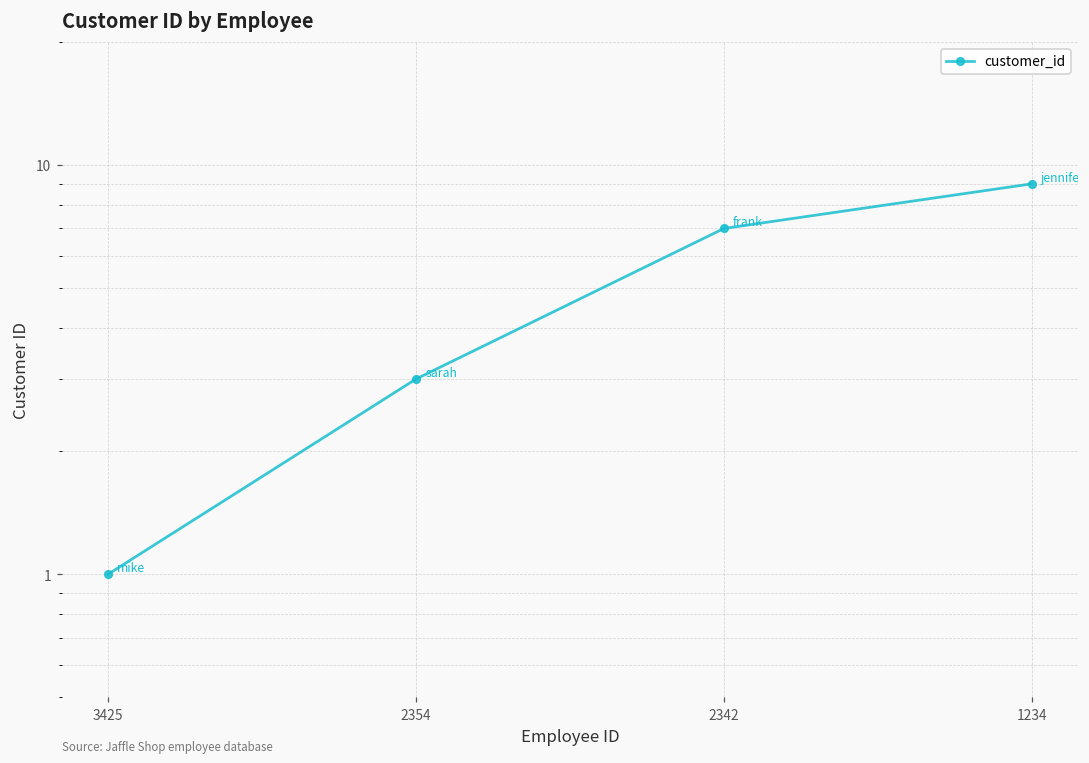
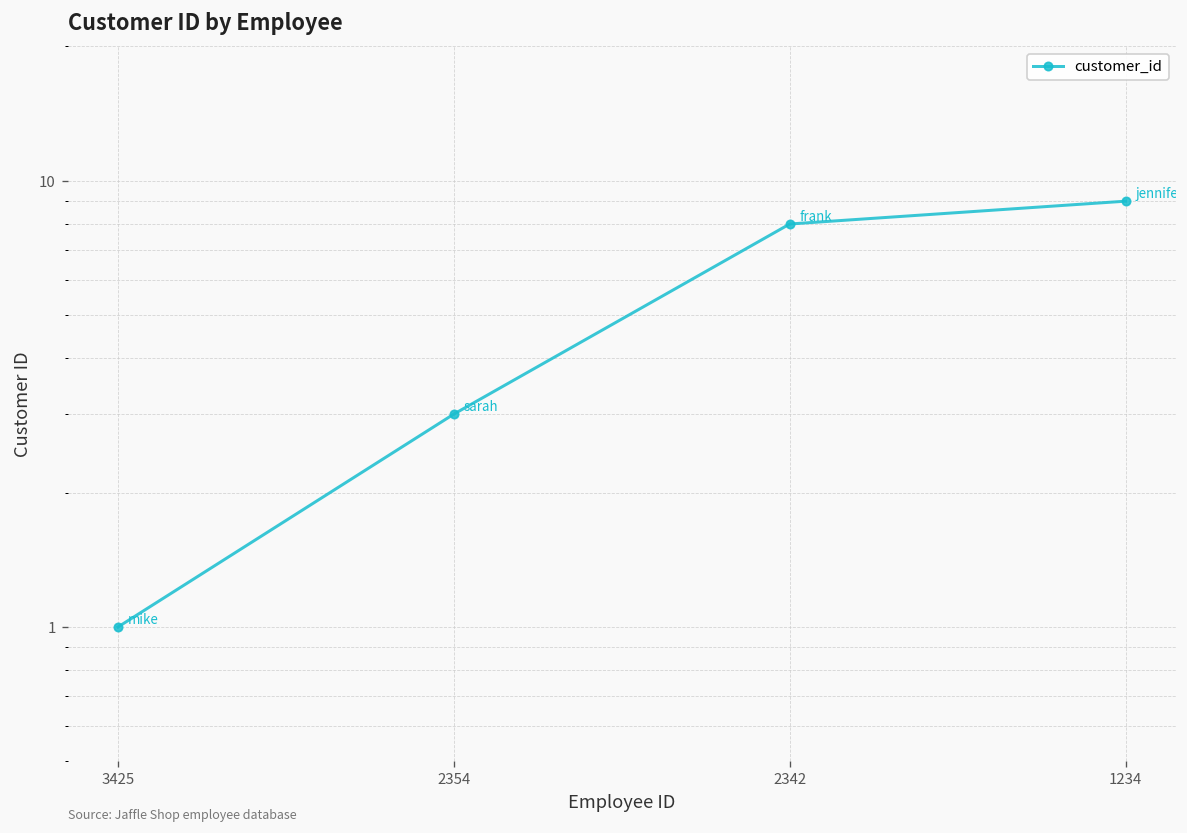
2342: 7 -> 8
